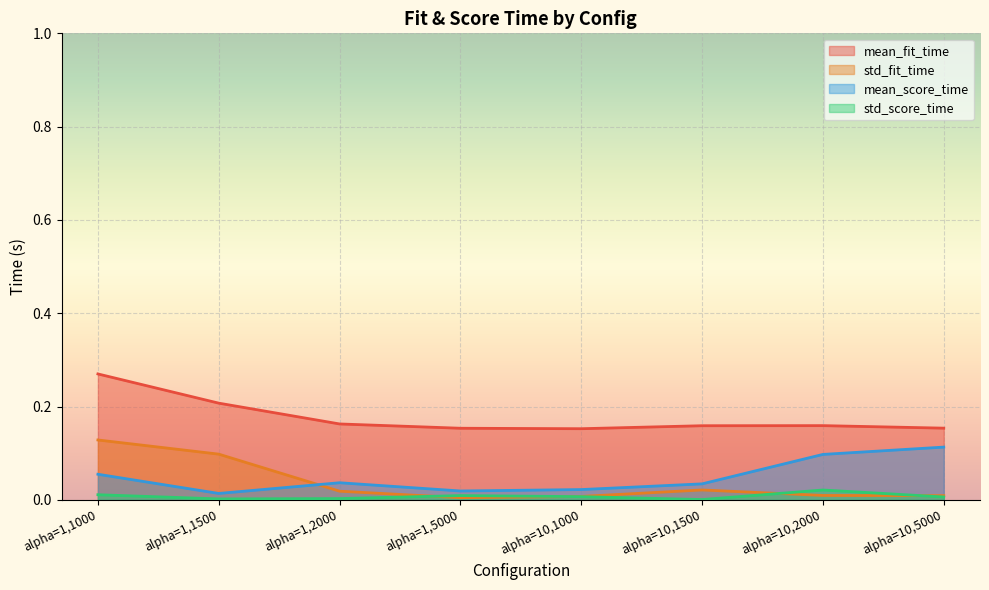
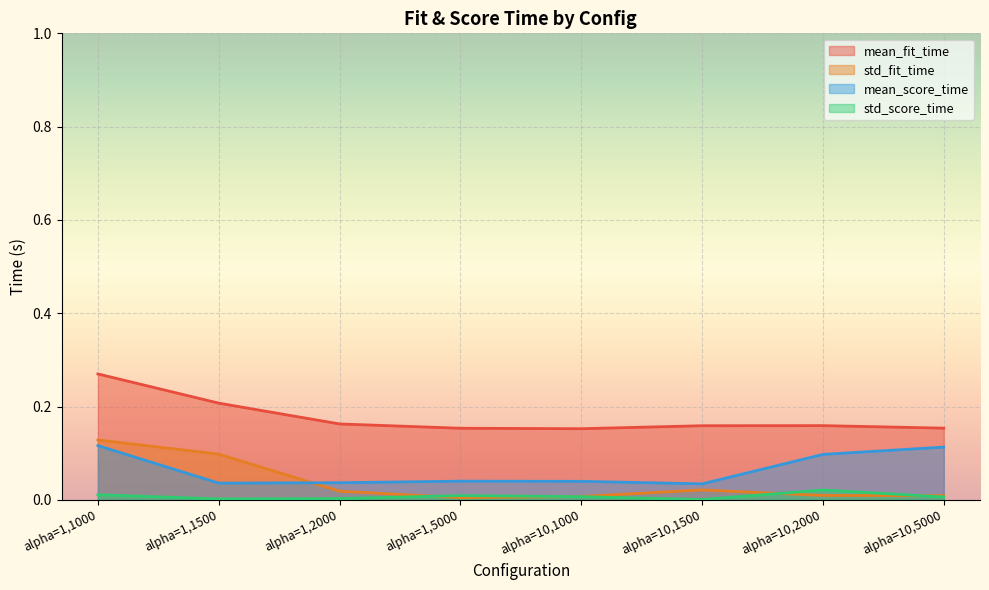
mean_score_time, alpha=1,1000: 0.05 -> 0.12
mean_score_time, alpha=1,1500: 0.01 -> 0.04
mean_score_time, alpha=1,5000: 0.02 -> 0.04
mean_score_time, alpha=10,1000: 0.02 -> 0.04
